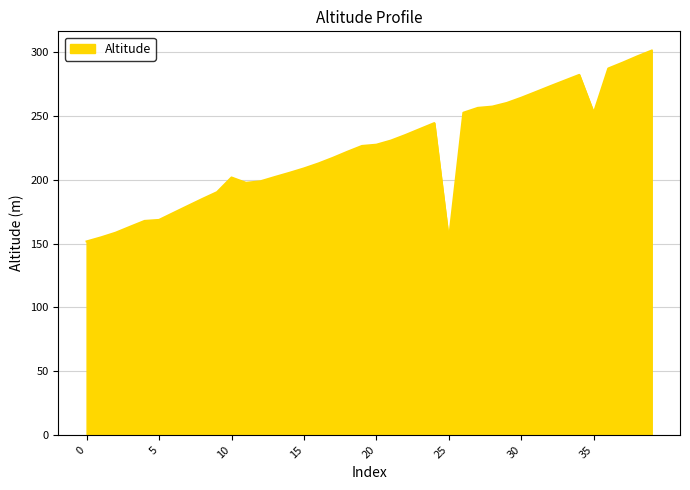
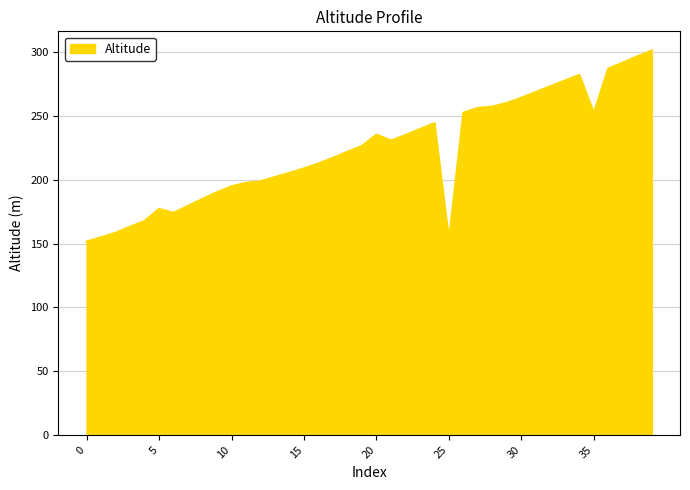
5: 169 -> 177
10: 202 -> 195
20: 228 -> 236
